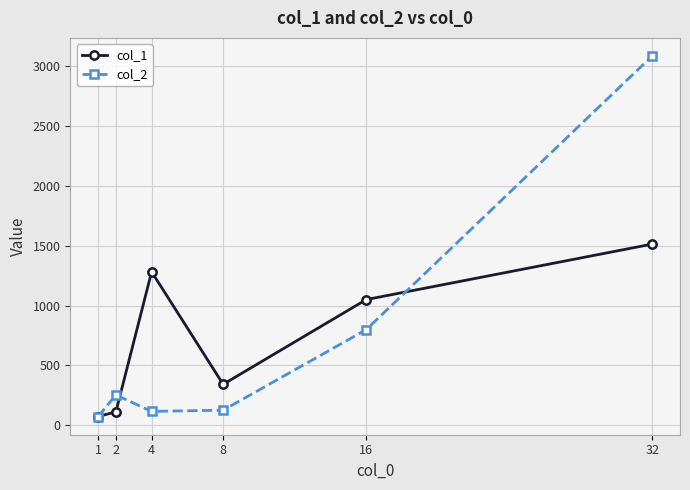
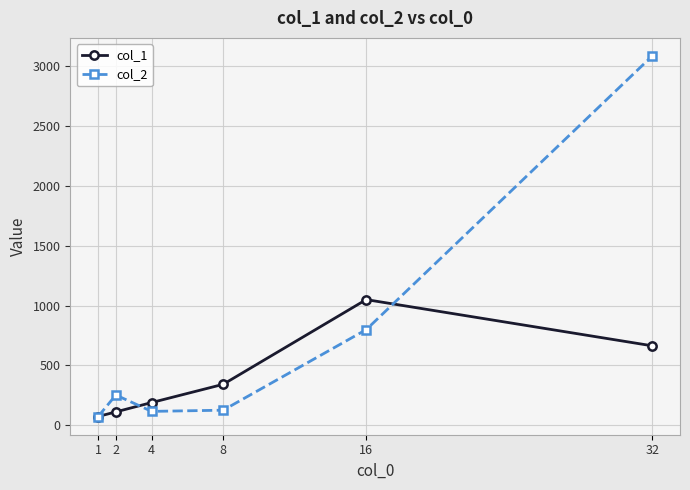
col_1, 4: 1280 -> 190
col_1, 32: 1510 -> 660
